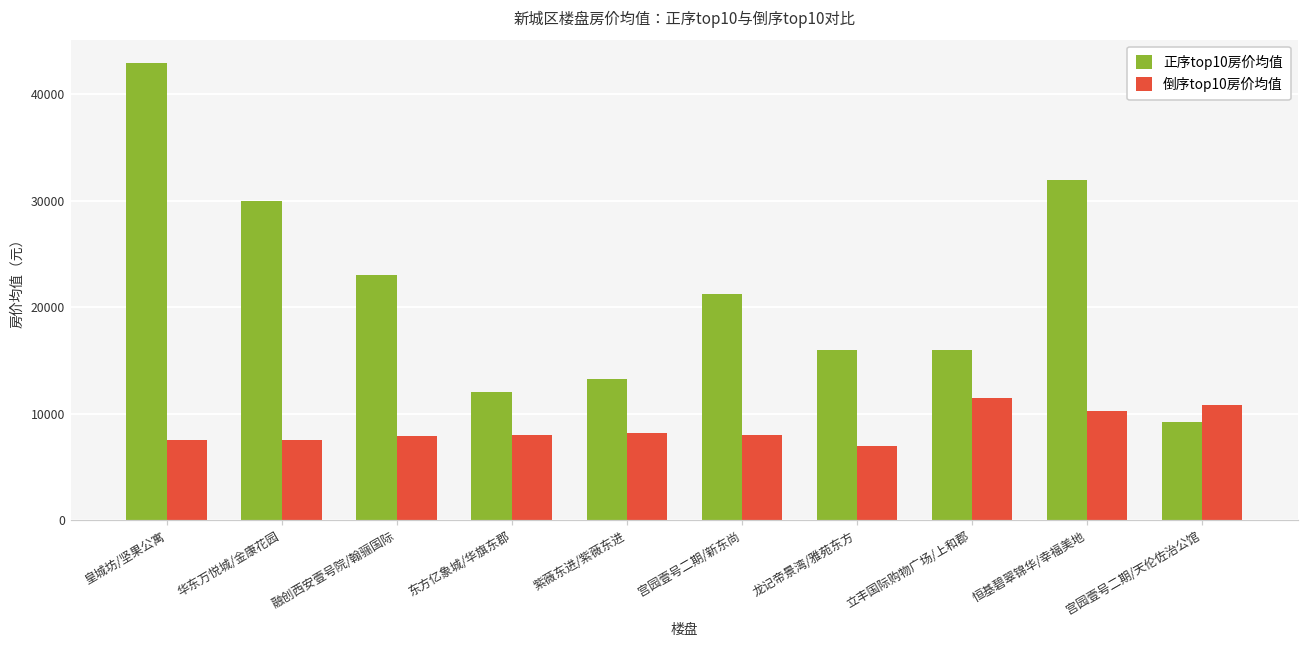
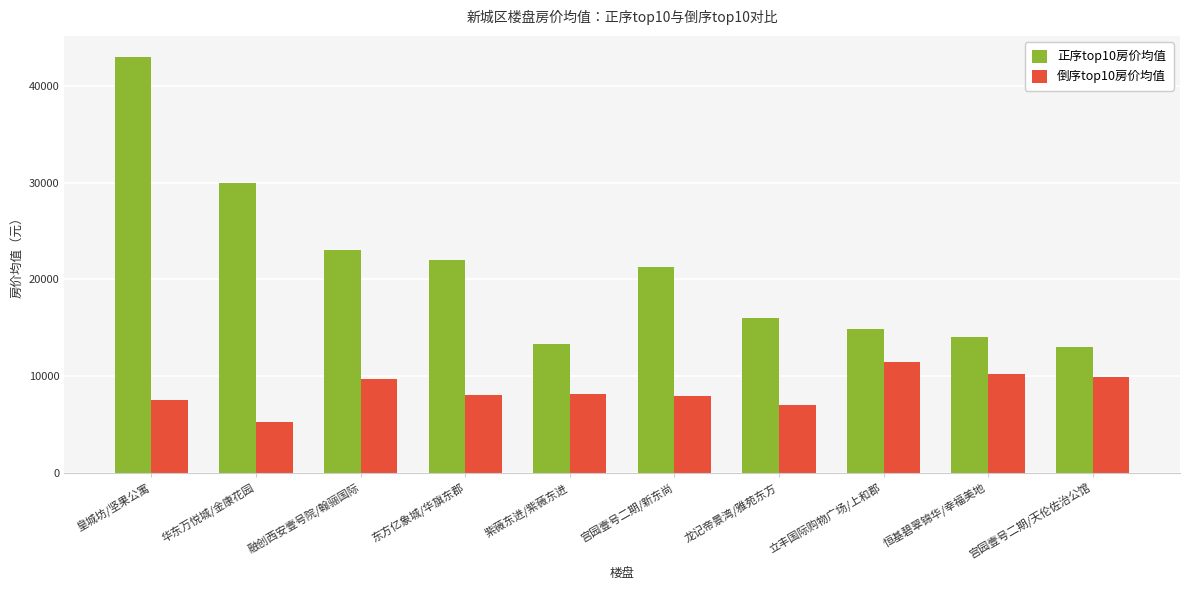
倒序top10房价均值, 华东万悦城/金康花园: 8000 -> 5000
倒序top10房价均值, 融创西安壹号院/翰骊国际: 8000 -> 10000
正序top10房价均值, 东方亿象城/华旗东郡: 12000 -> 22000
正序top10房价均值, 立丰国际购物广场/上和郡: 16000 -> 15000
正序top10房价均值, 恒基碧翠锦华/幸福美地: 32000 -> 14000
正序top10房价均值, 宫园壹号二期/天伦佐治公馆: 9000 -> 13000
倒序top10房价均值, 宫园壹号二期/天伦佐治公馆: 11000 -> 10000
